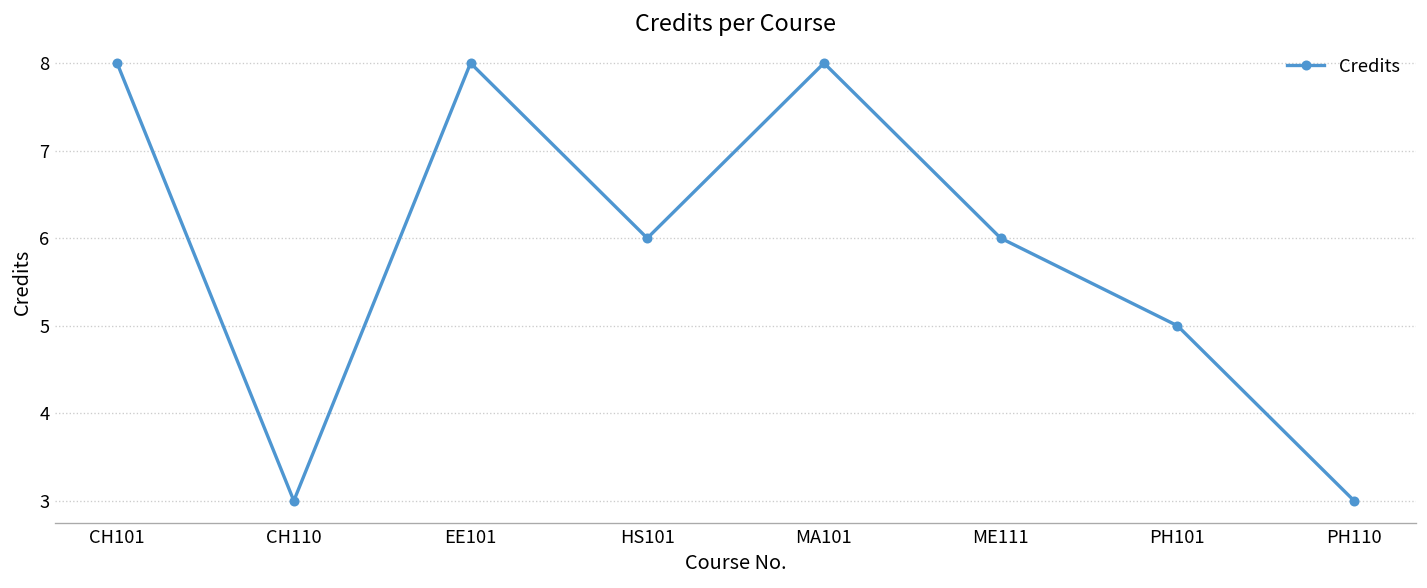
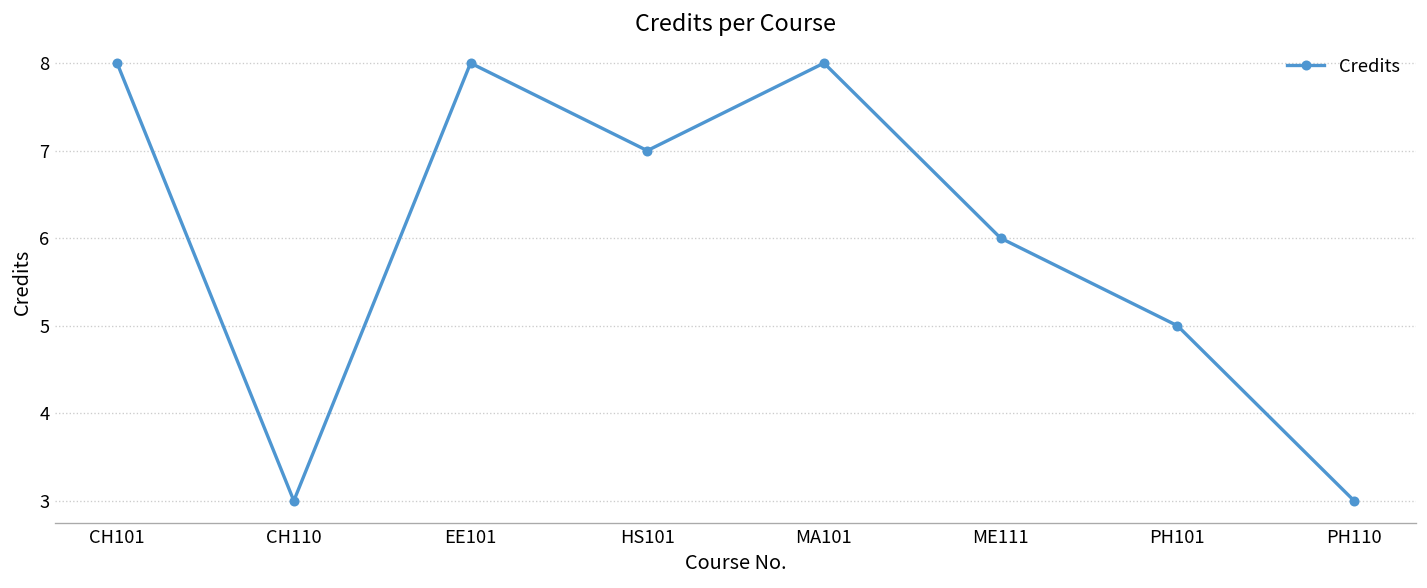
HS101: 6 -> 7
